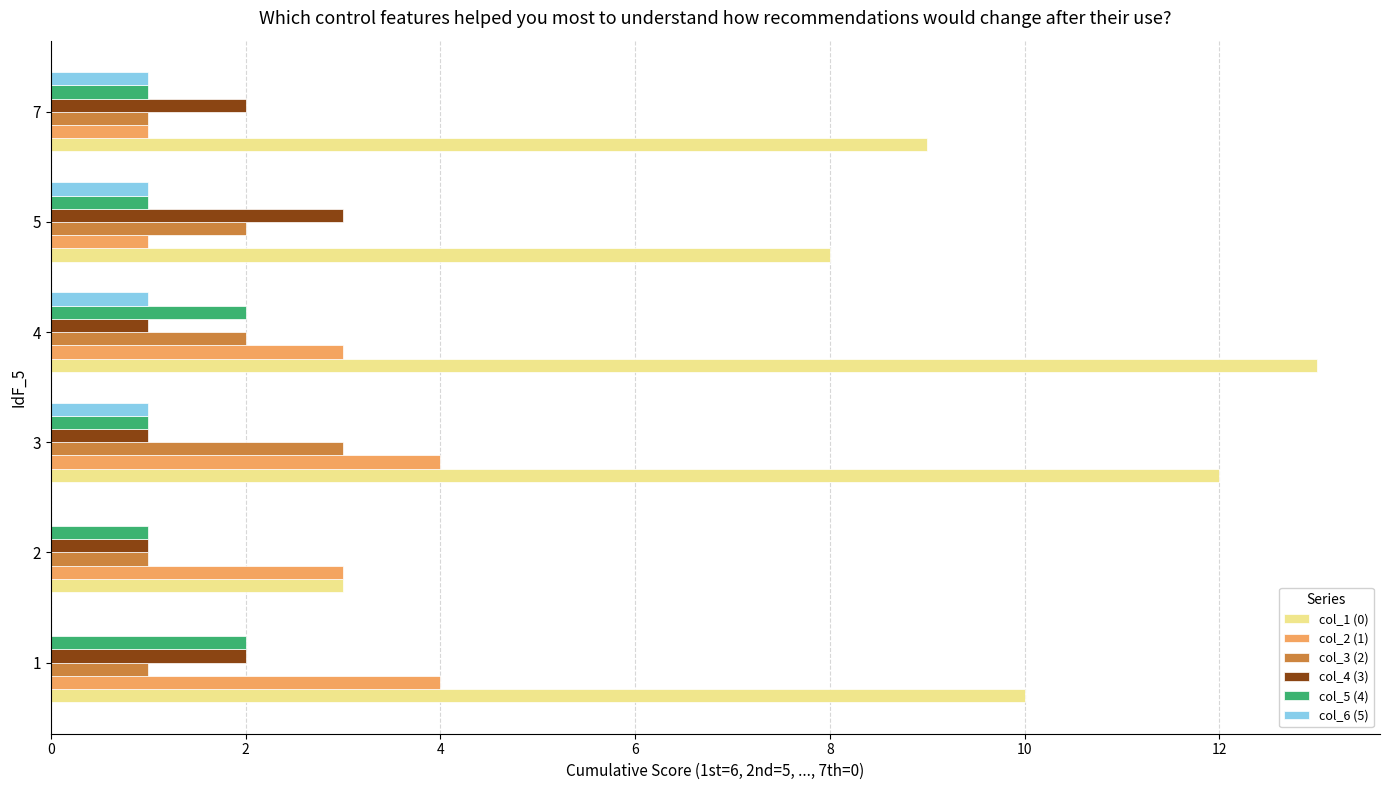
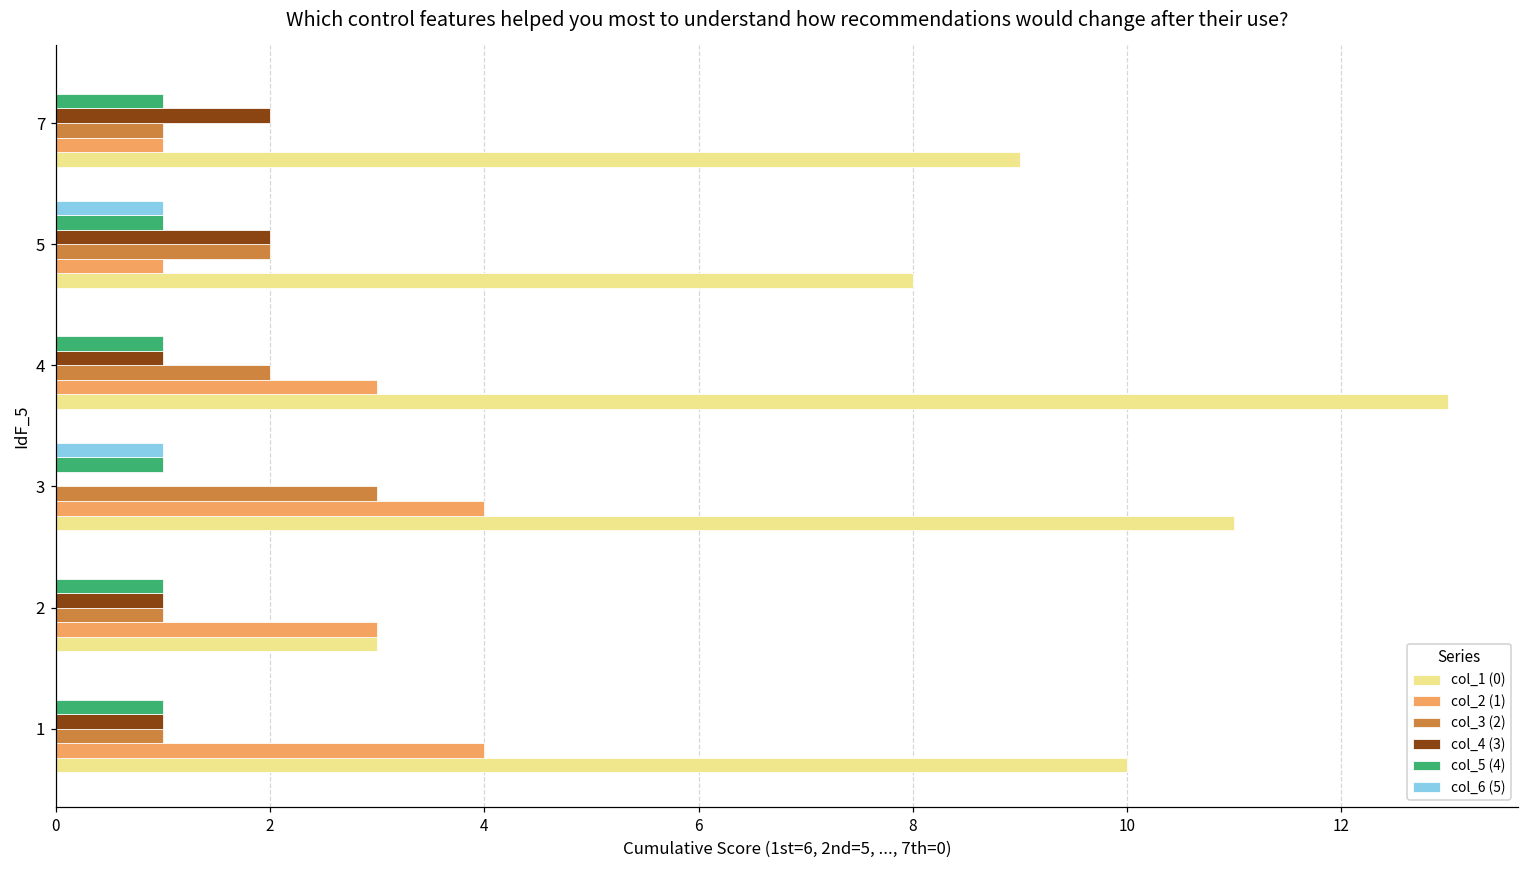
col_6 (5), 7: 1 -> 0
col_4 (3), 5: 3 -> 2
col_6 (5), 4: 1 -> 0
col_5 (4), 4: 2 -> 1
col_4 (3), 3: 1 -> 0
col_1 (0), 3: 12 -> 11
col_5 (4), 1: 2 -> 1
col_4 (3), 1: 2 -> 1
